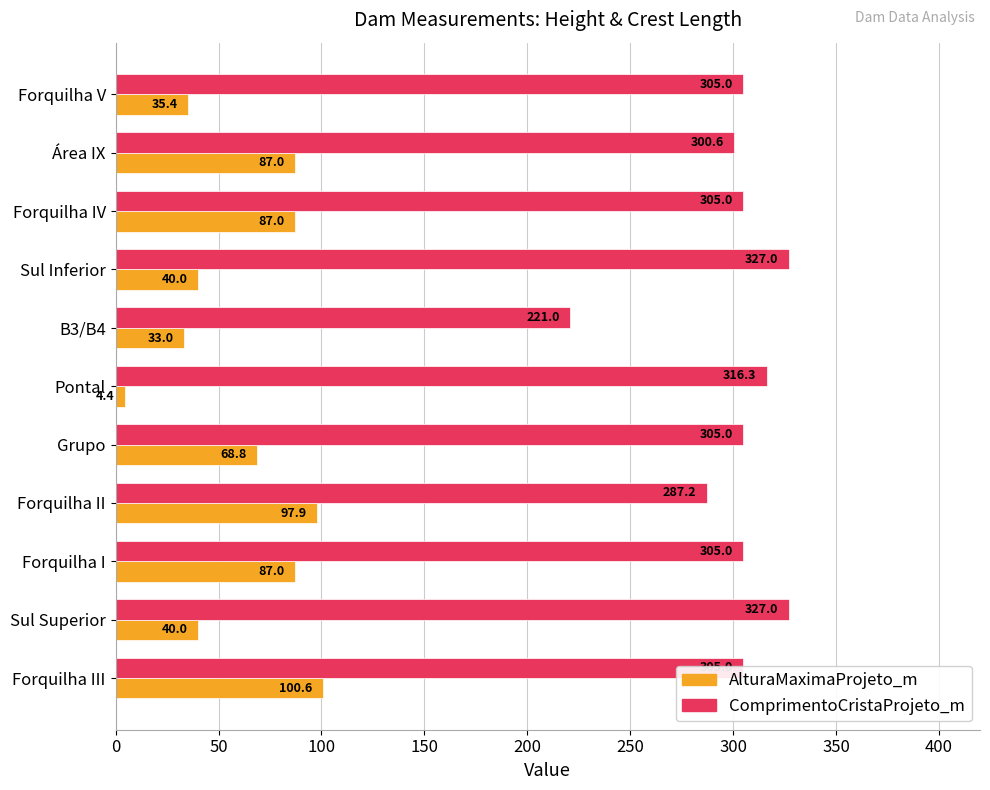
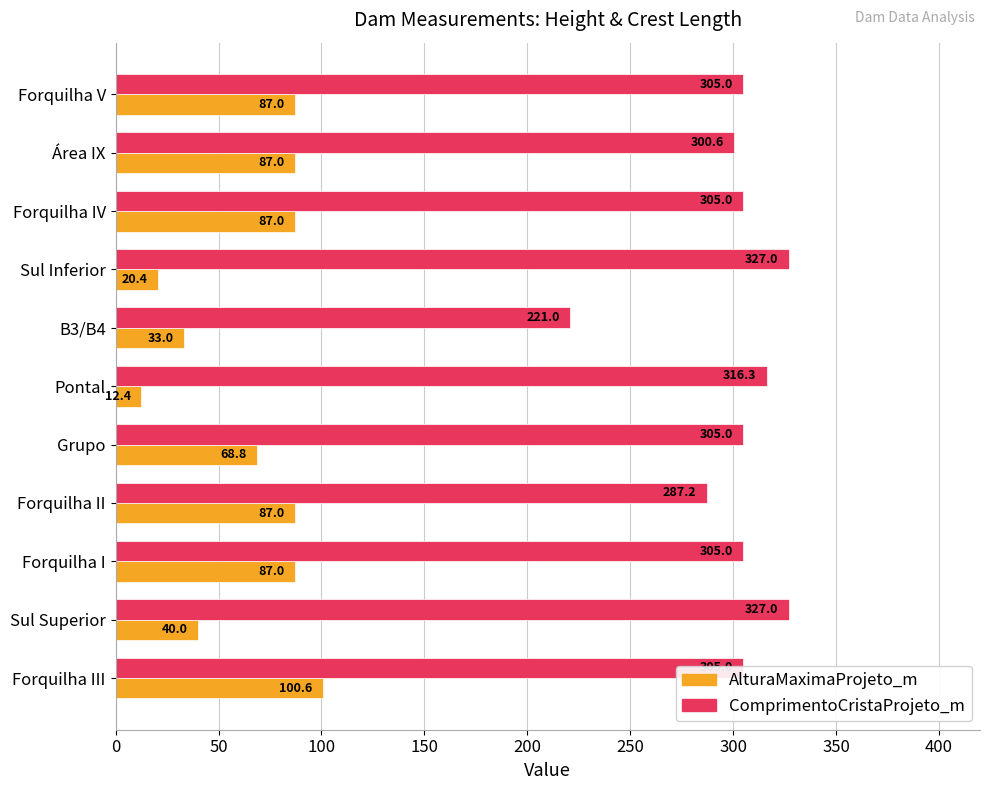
AlturaMaximaProjeto_m, Forquilha V: 35.4 -> 87.0
AlturaMaximaProjeto_m, Sul Inferior: 40.0 -> 20.4
AlturaMaximaProjeto_m, Pontal: 4.4 -> 12.4
AlturaMaximaProjeto_m, Forquilha II: 97.9 -> 87.0
